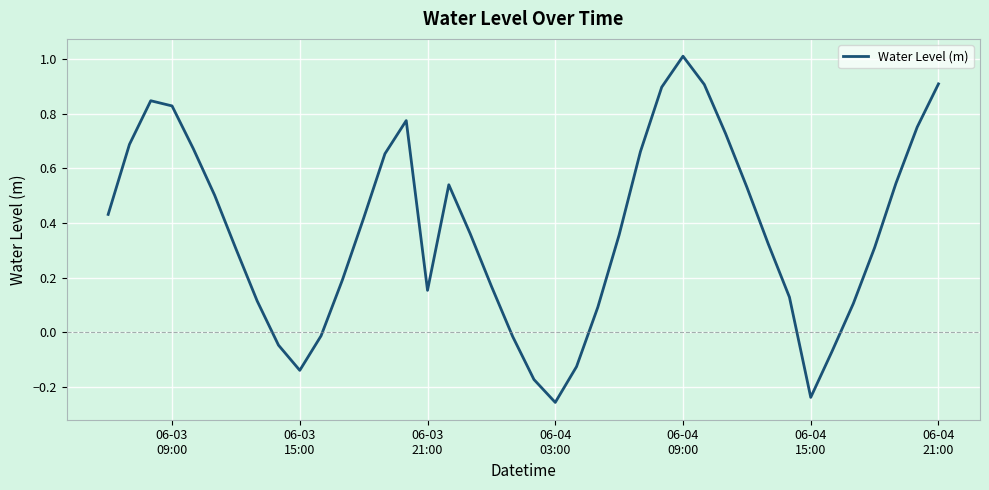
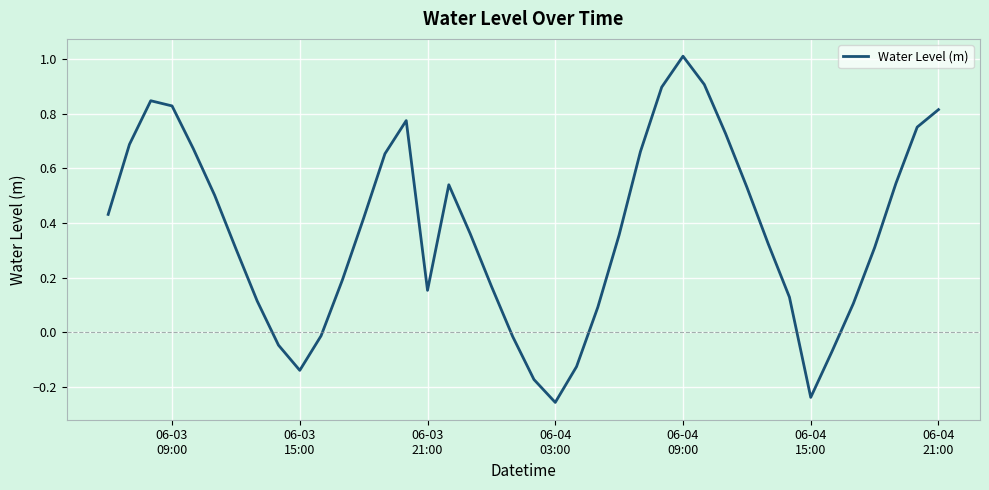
06-04 21:00: 0.91 -> 0.82
